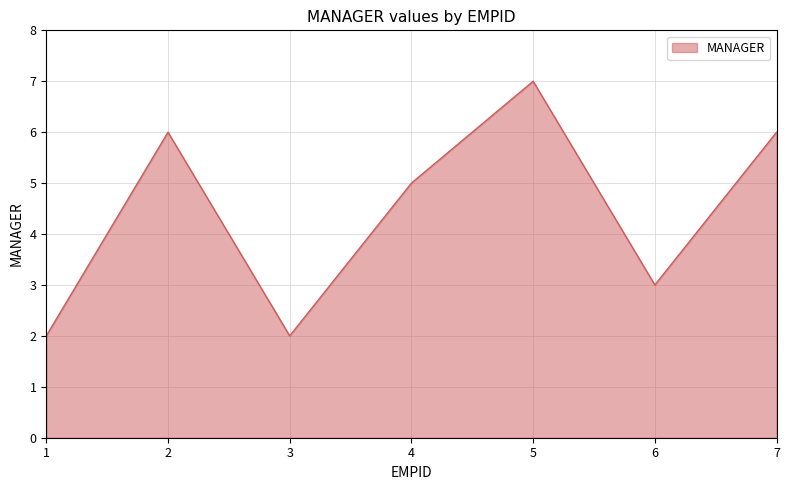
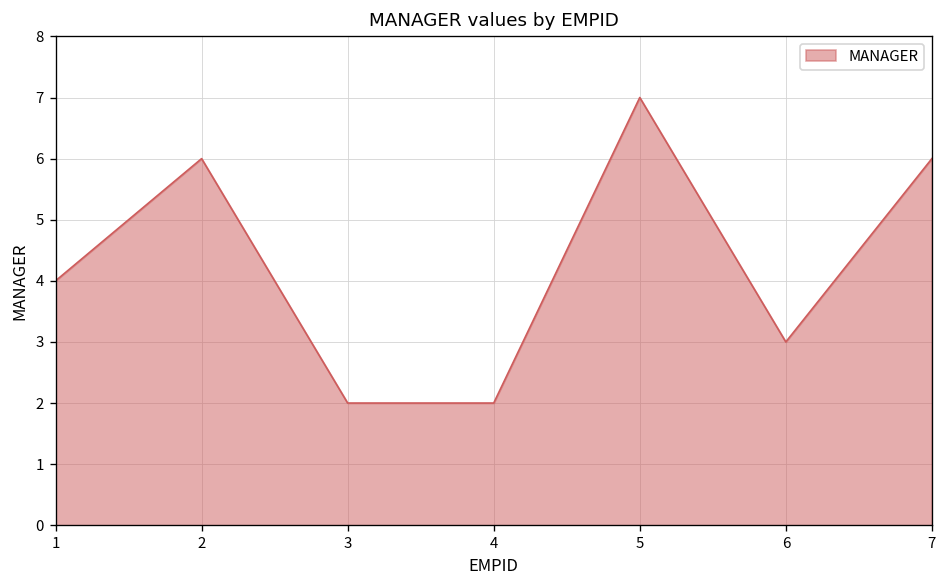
1: 2 -> 4
4: 5 -> 2
